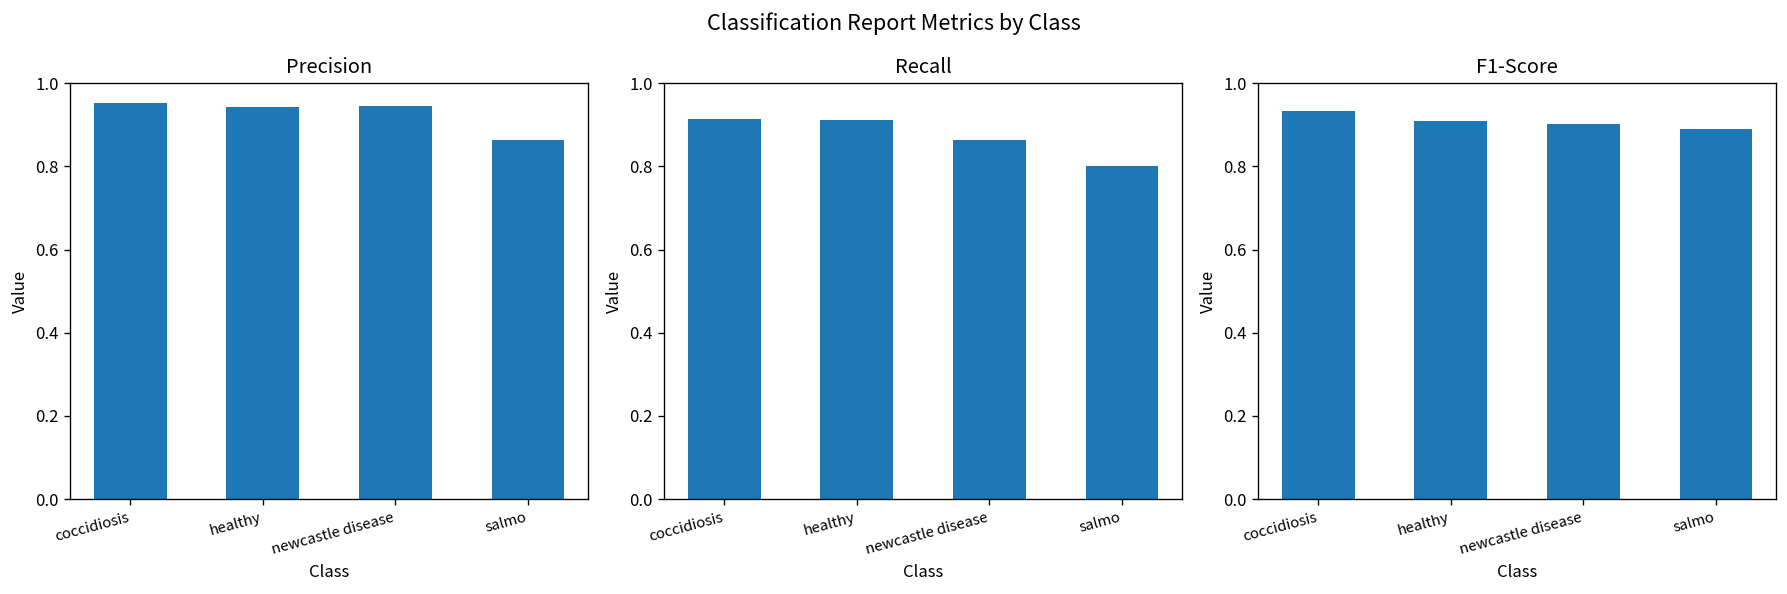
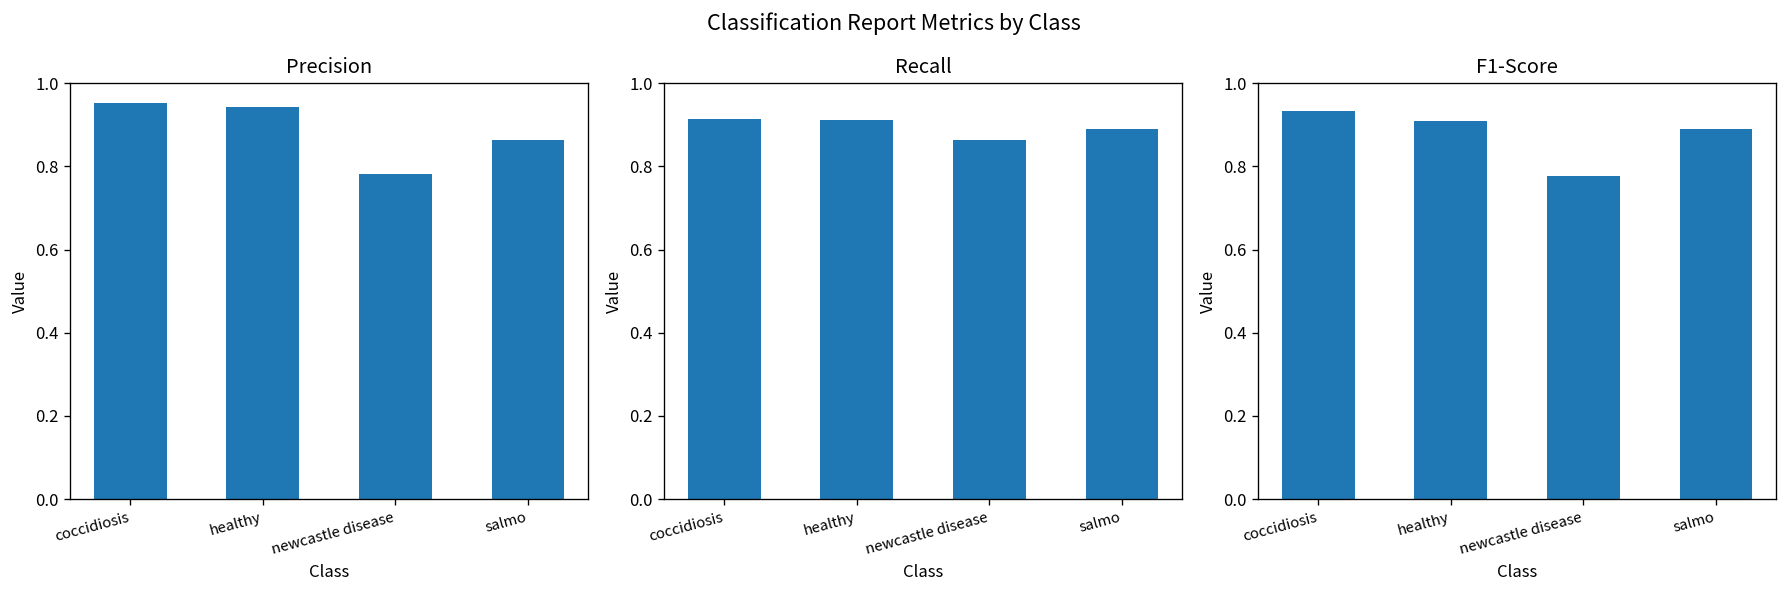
Precision, newcastle disease: 0.94 -> 0.78
Recall, salmo: 0.80 -> 0.89
F1-Score, newcastle disease: 0.90 -> 0.78
